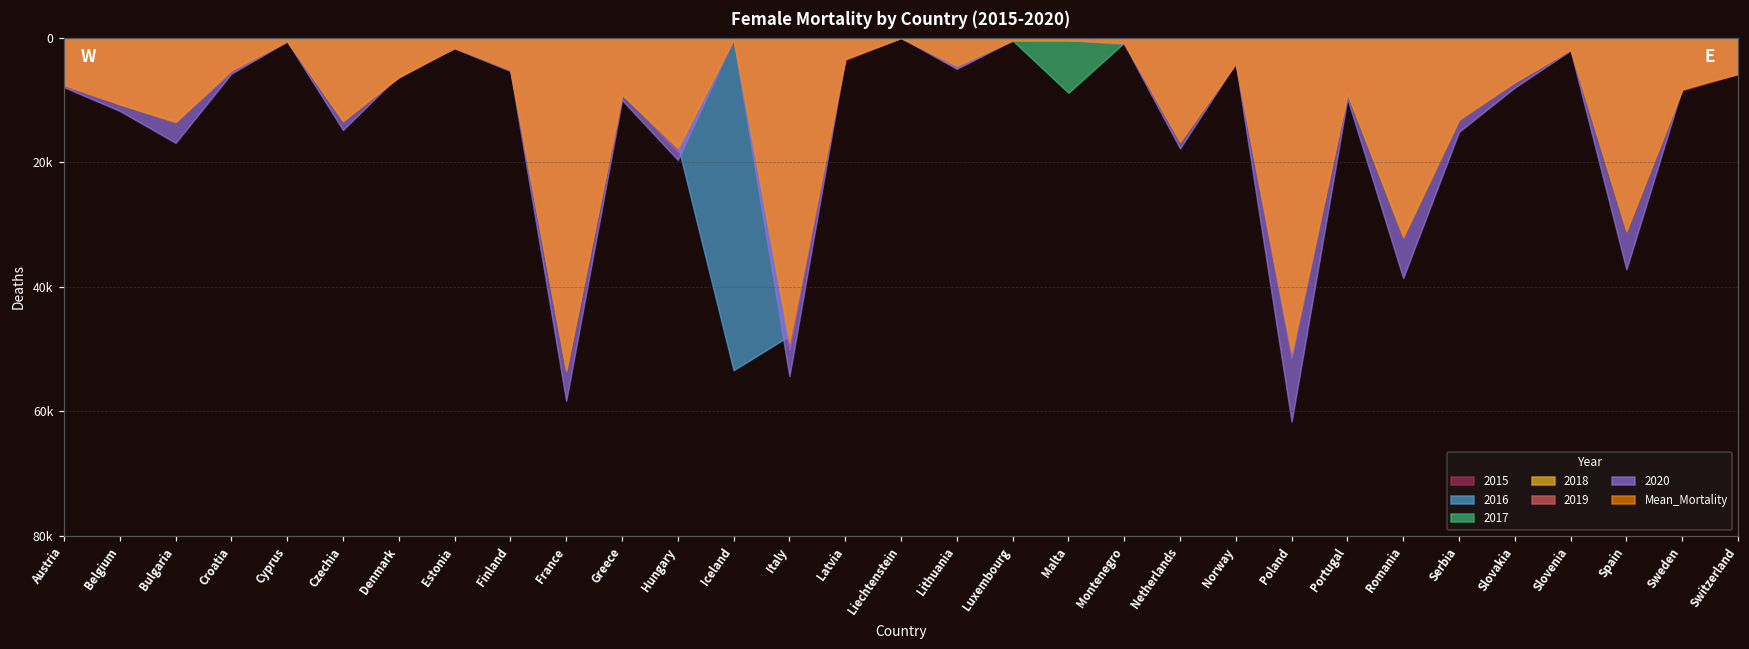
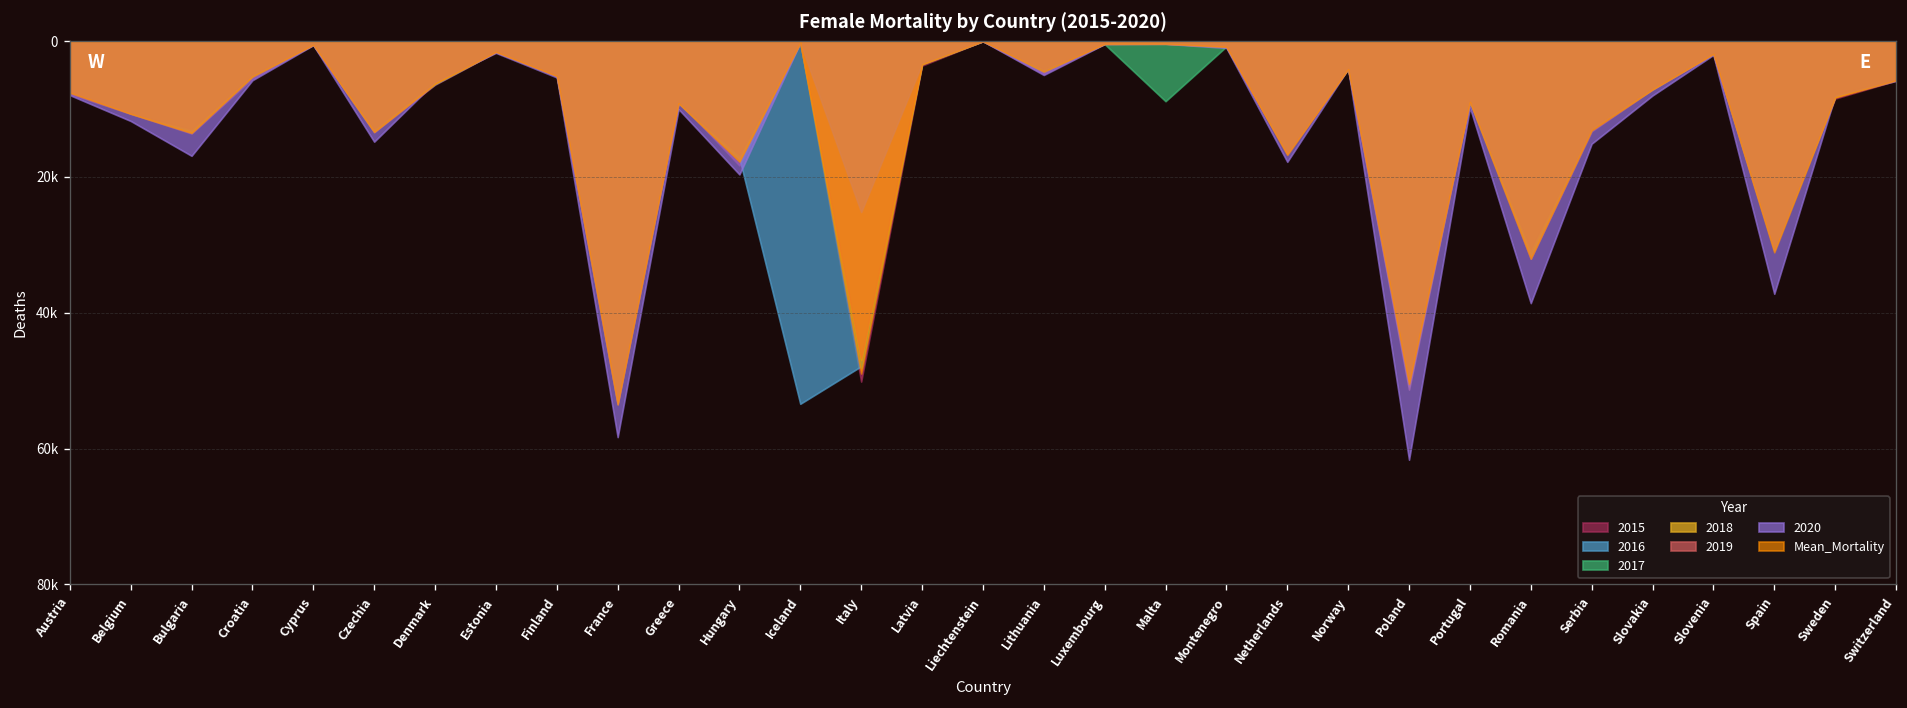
2020, Italy: 54000 -> 25000
